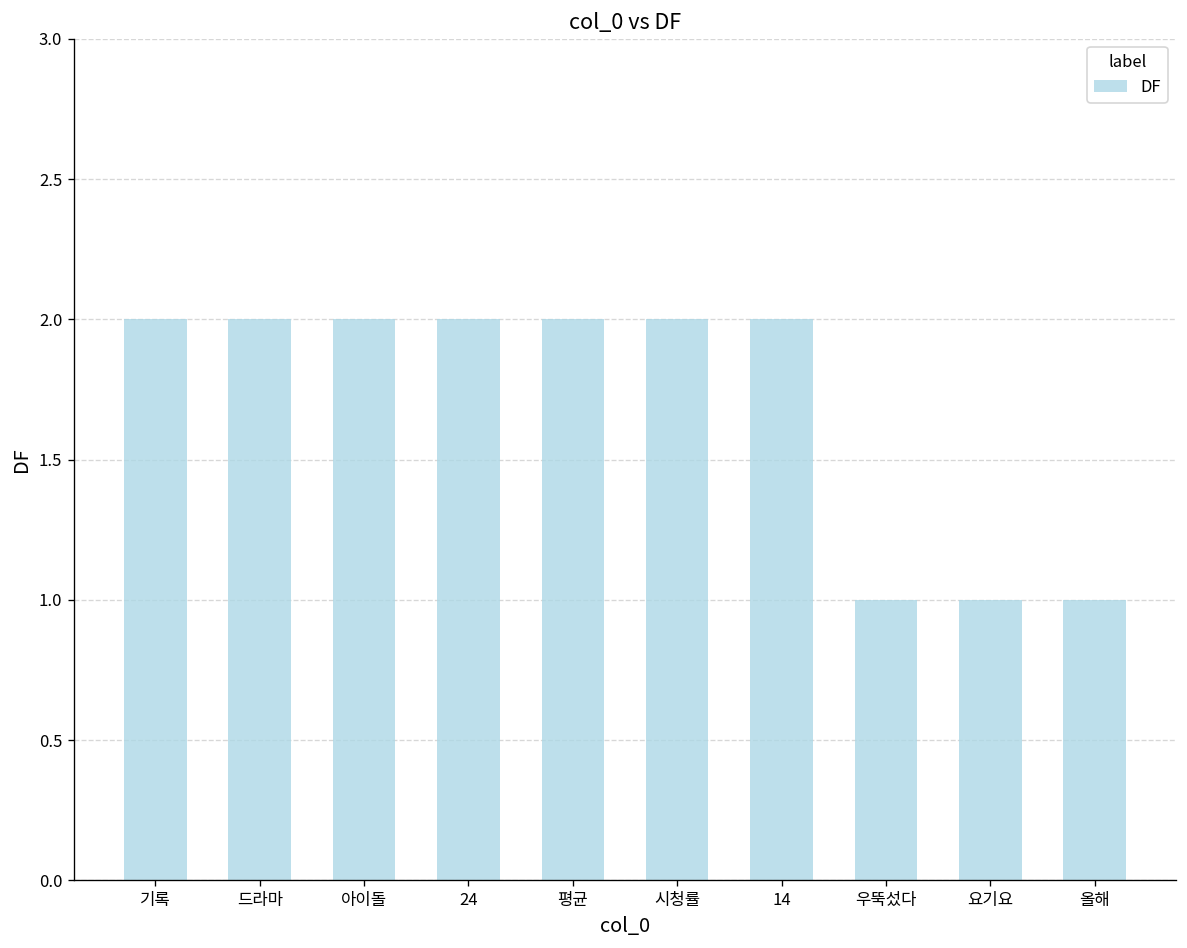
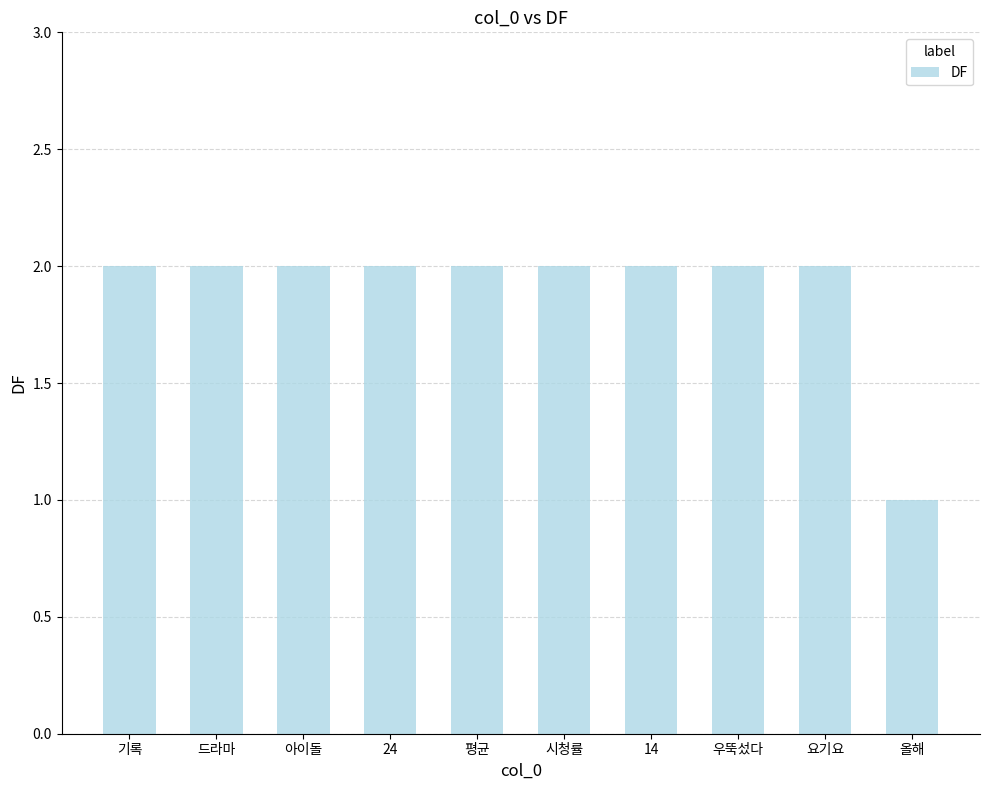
우뚝섰다: 1 -> 2
요기요: 1 -> 2
